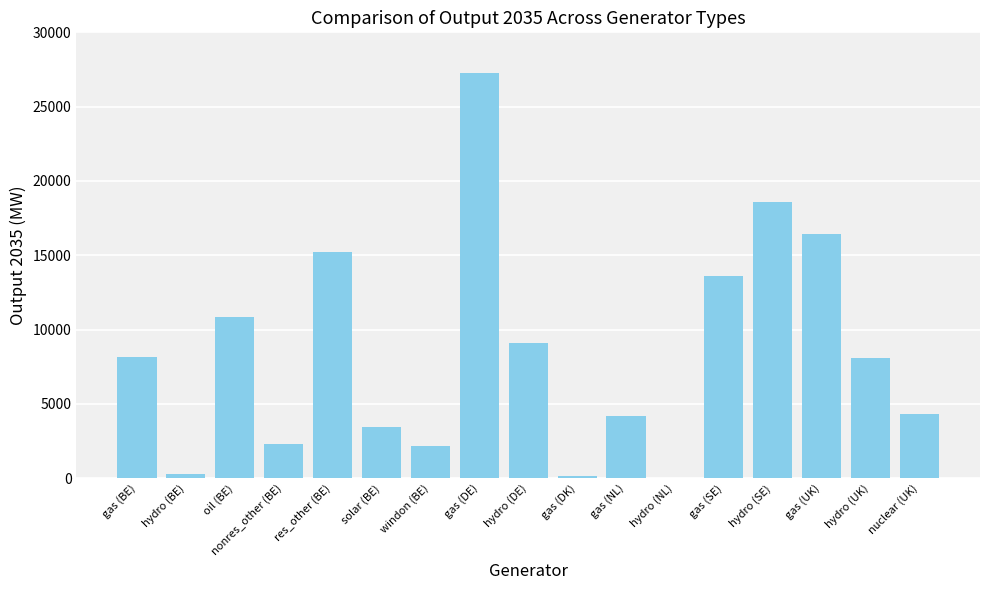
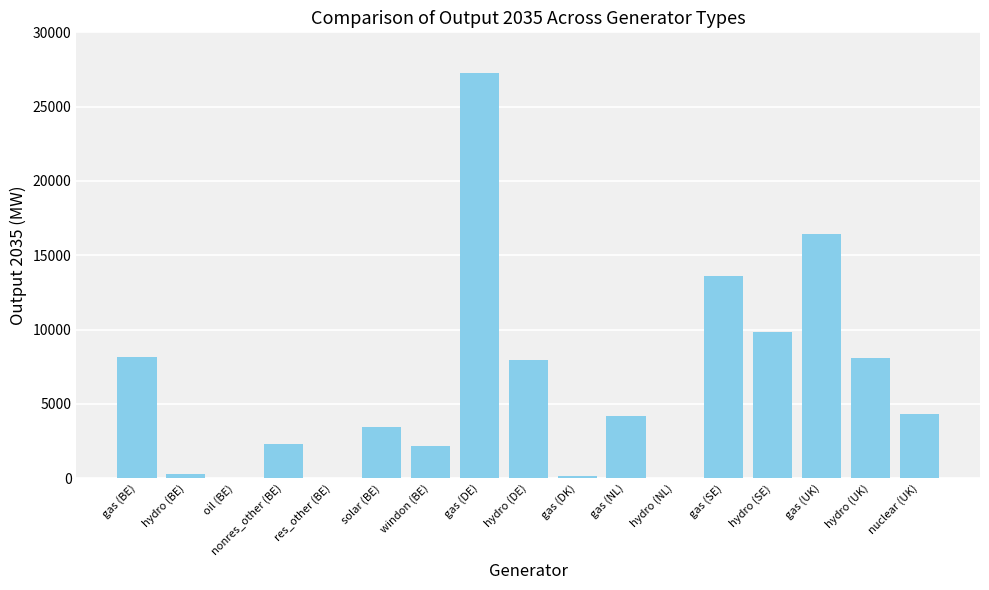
oil (BE): 10900 -> 0
res_other (BE): 15300 -> 0
hydro (DE): 9100 -> 7900
hydro (SE): 18600 -> 9900
